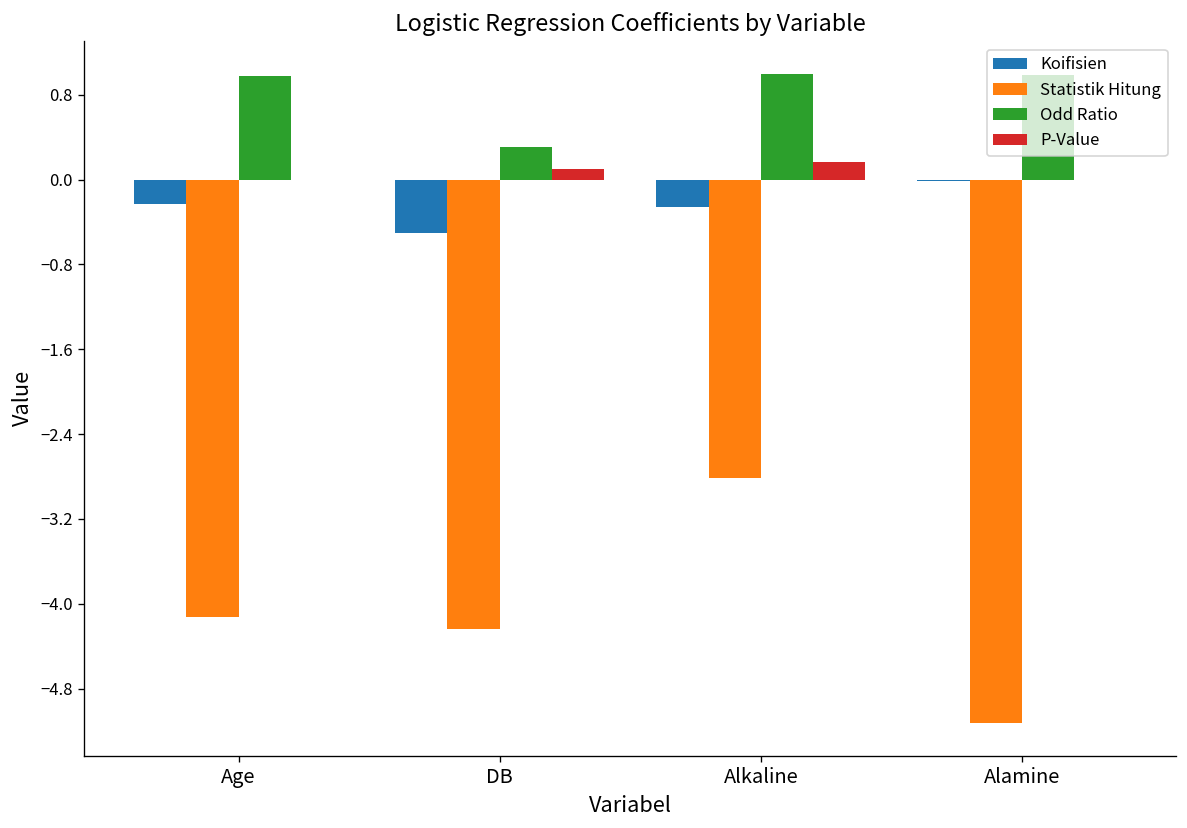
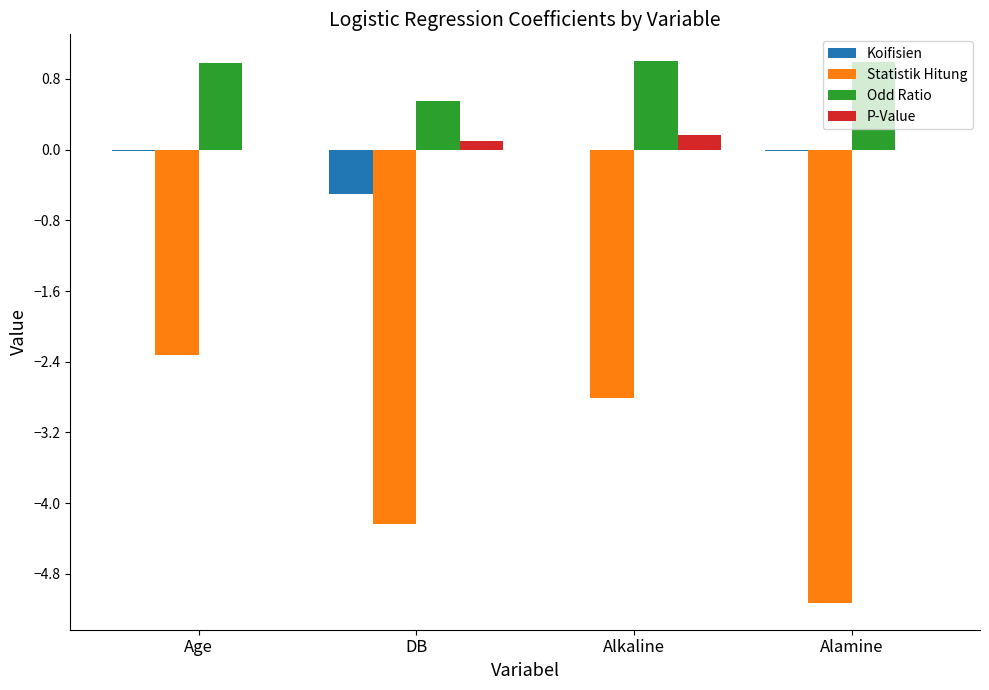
Koifisien, Age: -0.2 -> 0.0
Statistik Hitung, Age: -4.1 -> -2.3
Odd Ratio, DB: 0.3 -> 0.5
Koifisien, Alkaline: -0.3 -> 0.0
